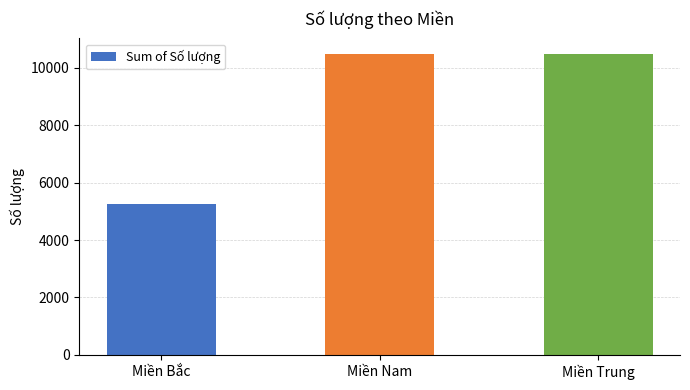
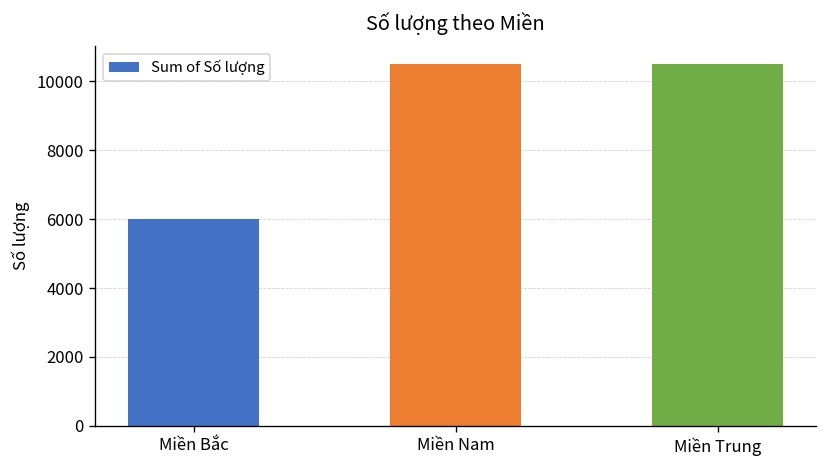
Miền Bắc: 5200 -> 6000
